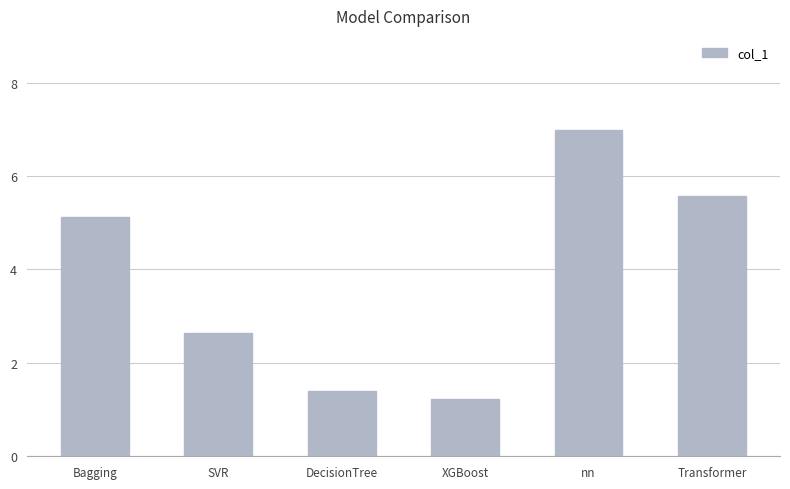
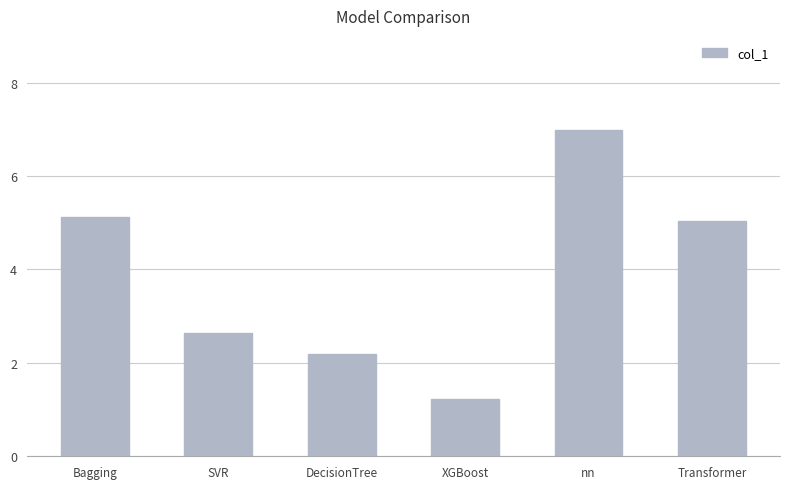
DecisionTree: 1.4 -> 2.2
Transformer: 5.6 -> 5.0
